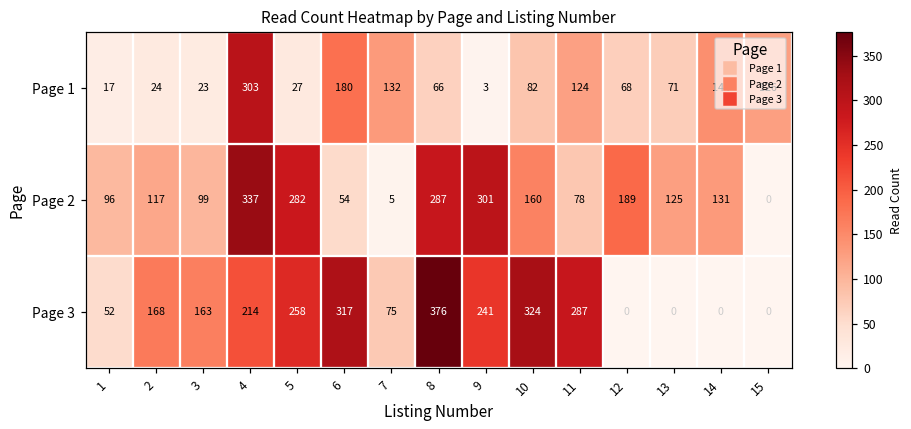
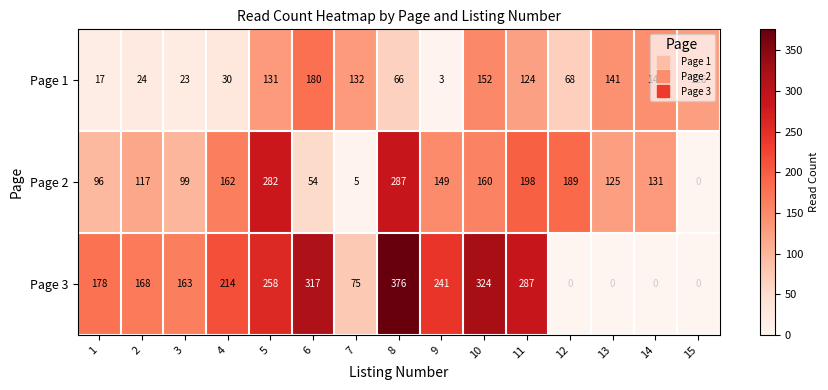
Page 1, 4: 303 -> 30
Page 1, 5: 27 -> 131
Page 1, 10: 82 -> 152
Page 1, 13: 71 -> 141
Page 2, 4: 337 -> 162
Page 2, 9: 301 -> 149
Page 2, 11: 78 -> 198
Page 3, 1: 52 -> 178
